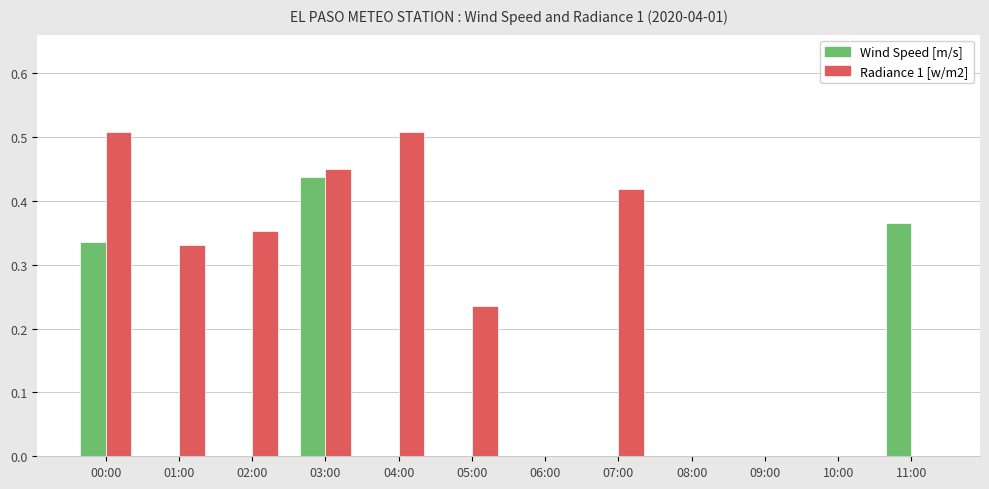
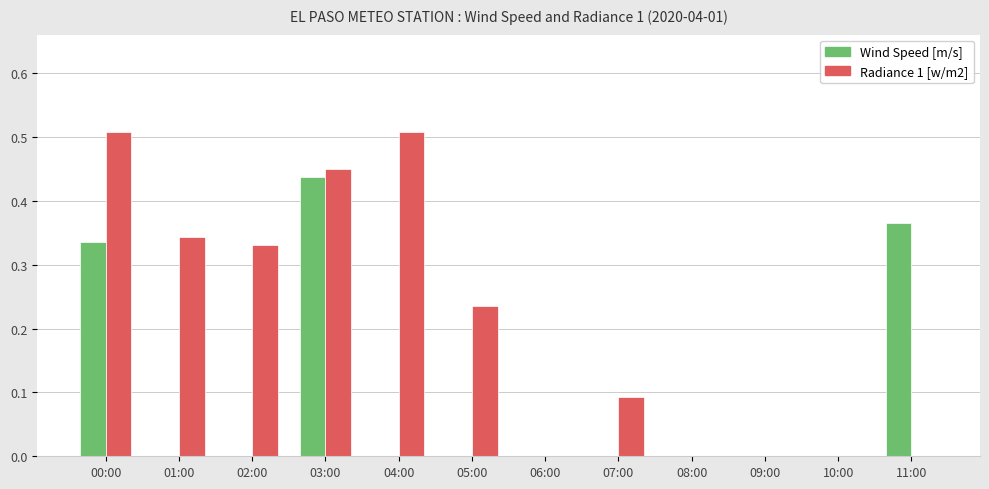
Radiance 1 [w/m2], 01:00: 0.33 -> 0.34
Radiance 1 [w/m2], 02:00: 0.35 -> 0.33
Radiance 1 [w/m2], 07:00: 0.42 -> 0.09
